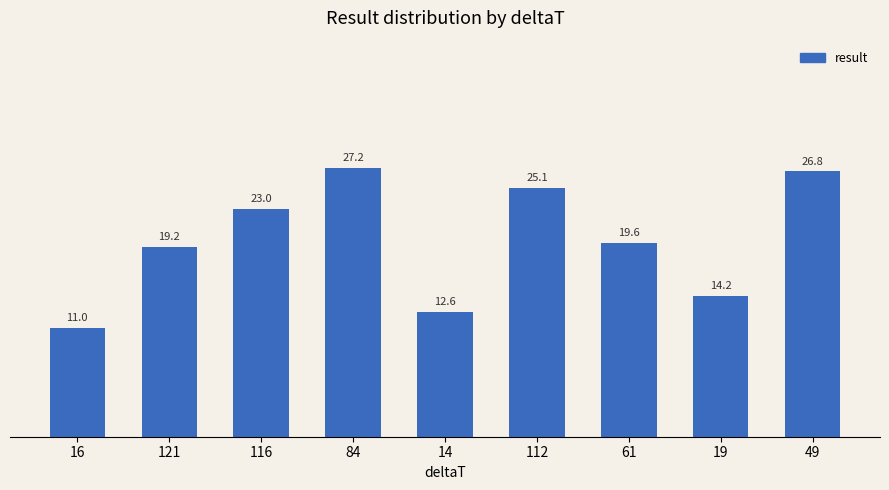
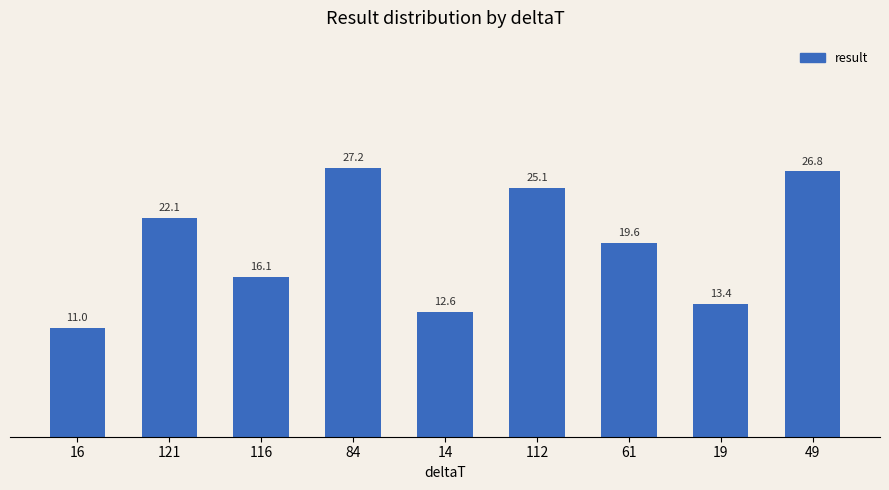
121: 19.2 -> 22.1
116: 23.0 -> 16.1
19: 14.2 -> 13.4
